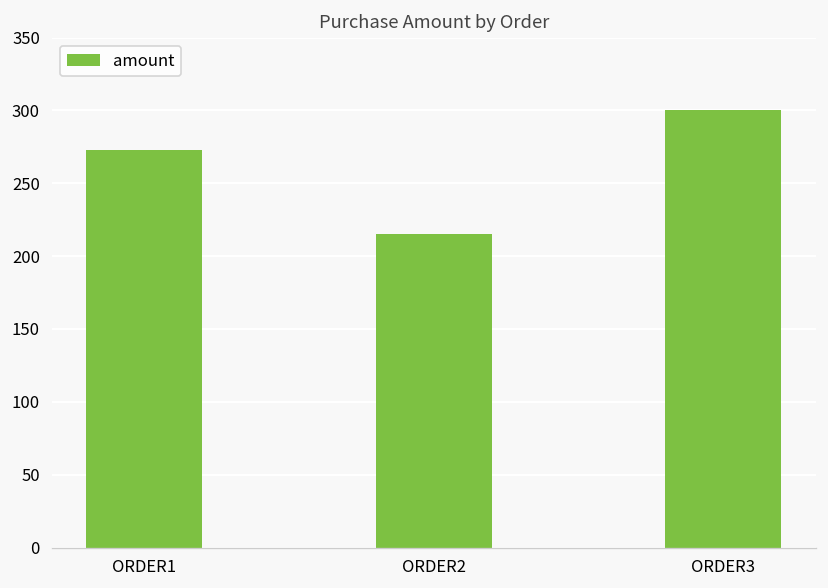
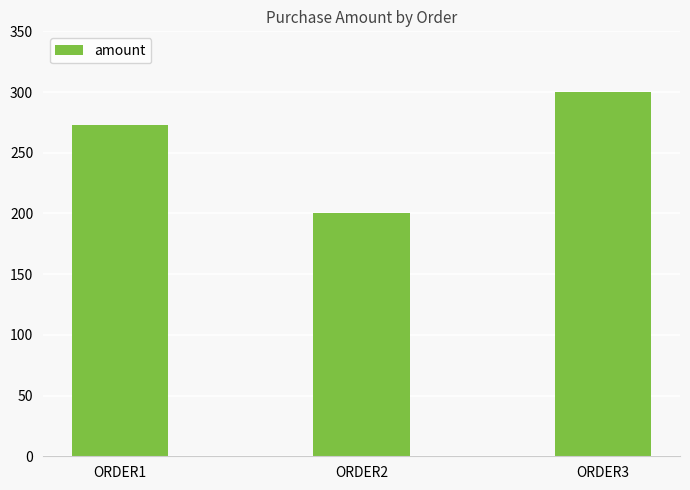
ORDER2: 215 -> 200
